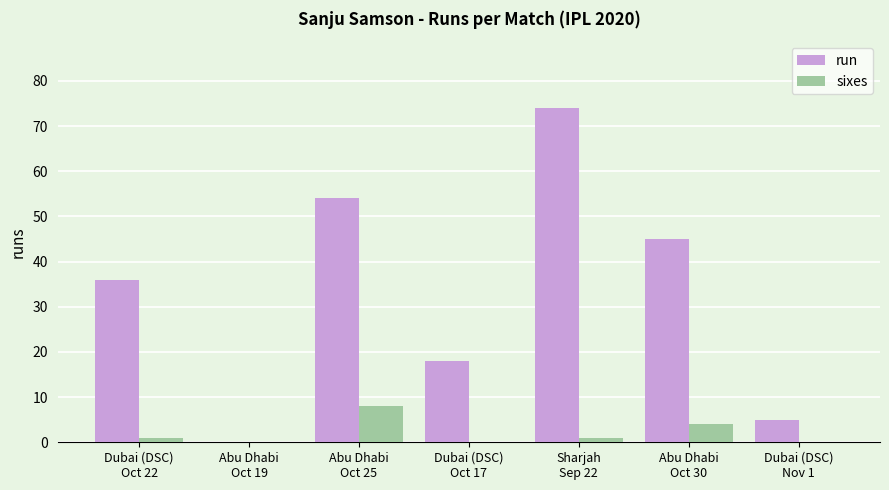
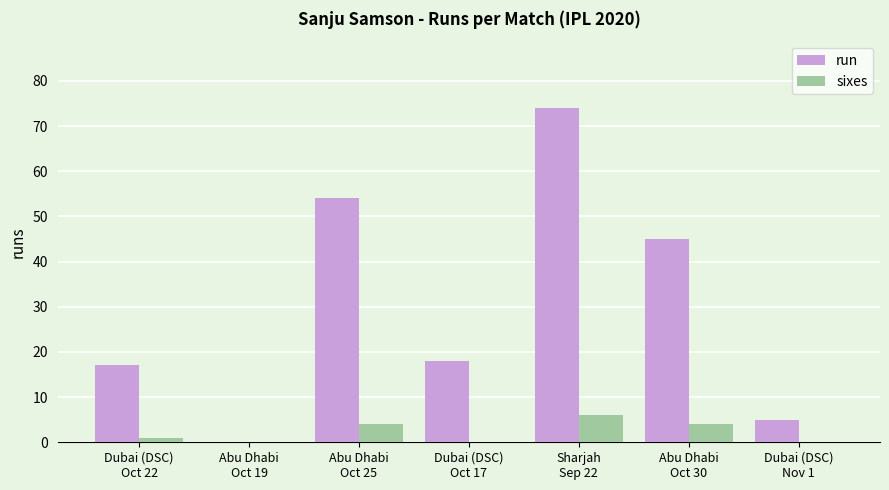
run, Dubai (DSC) Oct 22: 36 -> 17
sixes, Abu Dhabi Oct 25: 8 -> 4
sixes, Sharjah Sep 22: 1 -> 6
